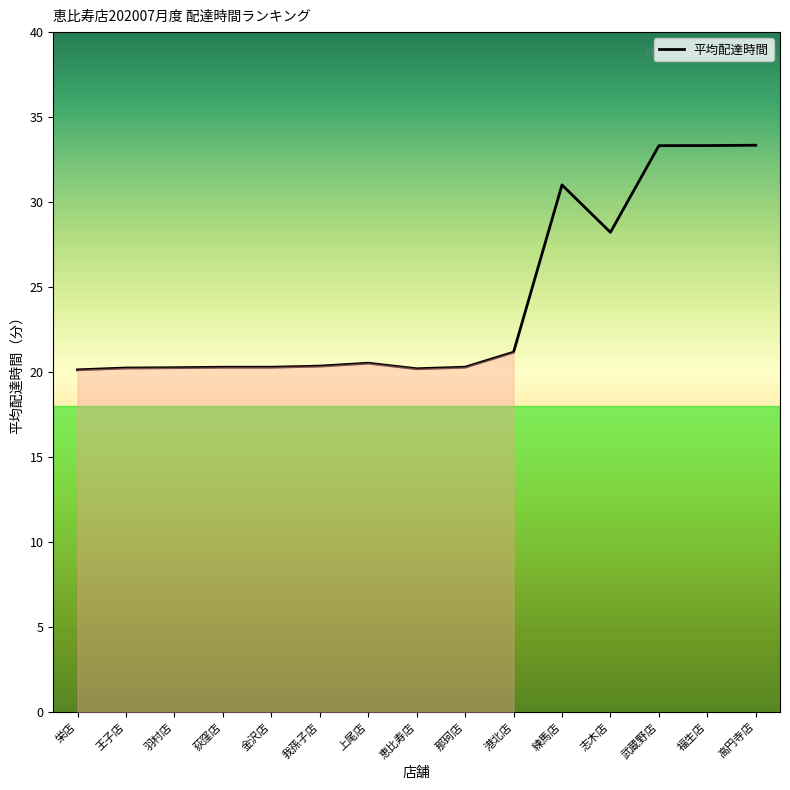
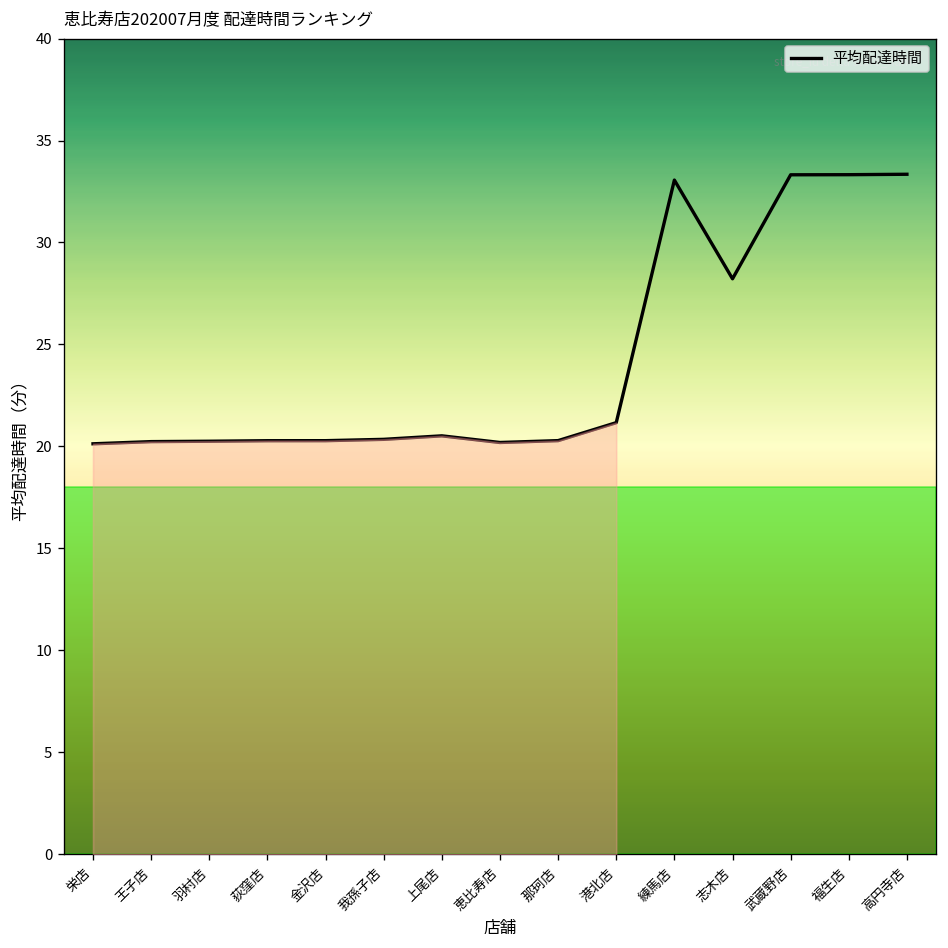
平均配達時間, 練馬店: 31.0 -> 33.1
